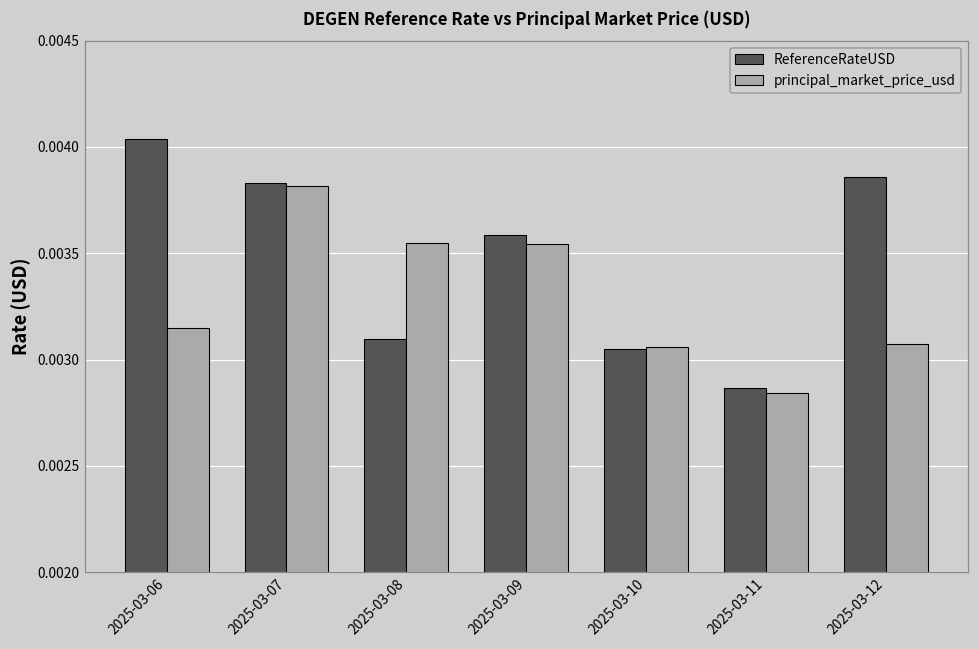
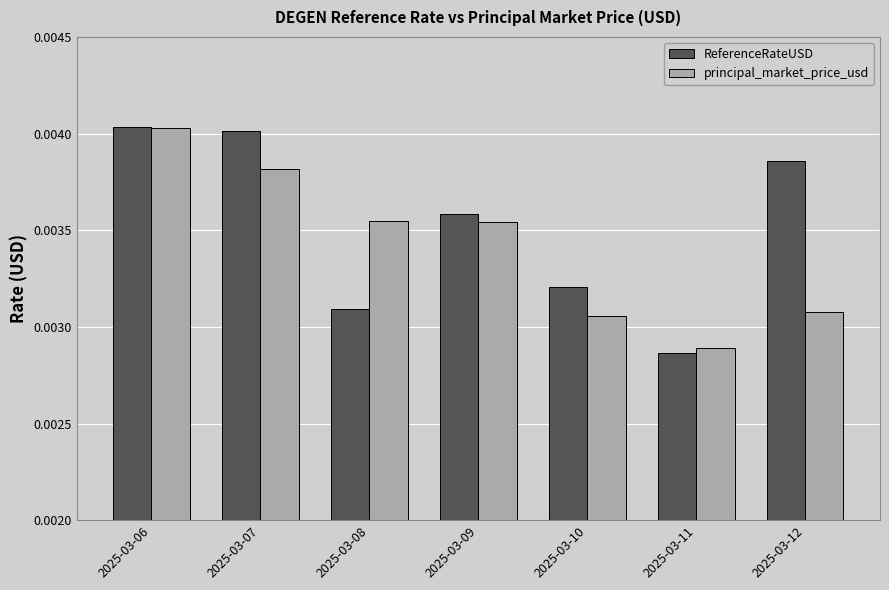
principal_market_price_usd, 2025-03-06: 0.00315 -> 0.00403
ReferenceRateUSD, 2025-03-07: 0.00383 -> 0.00402
ReferenceRateUSD, 2025-03-10: 0.00305 -> 0.00321
principal_market_price_usd, 2025-03-11: 0.00284 -> 0.00289
